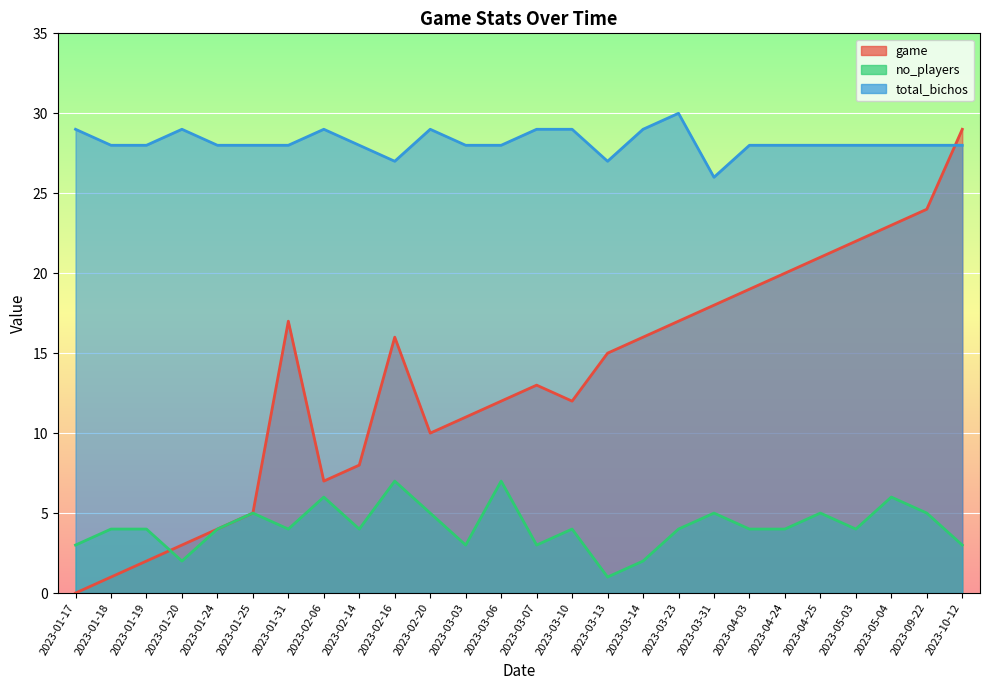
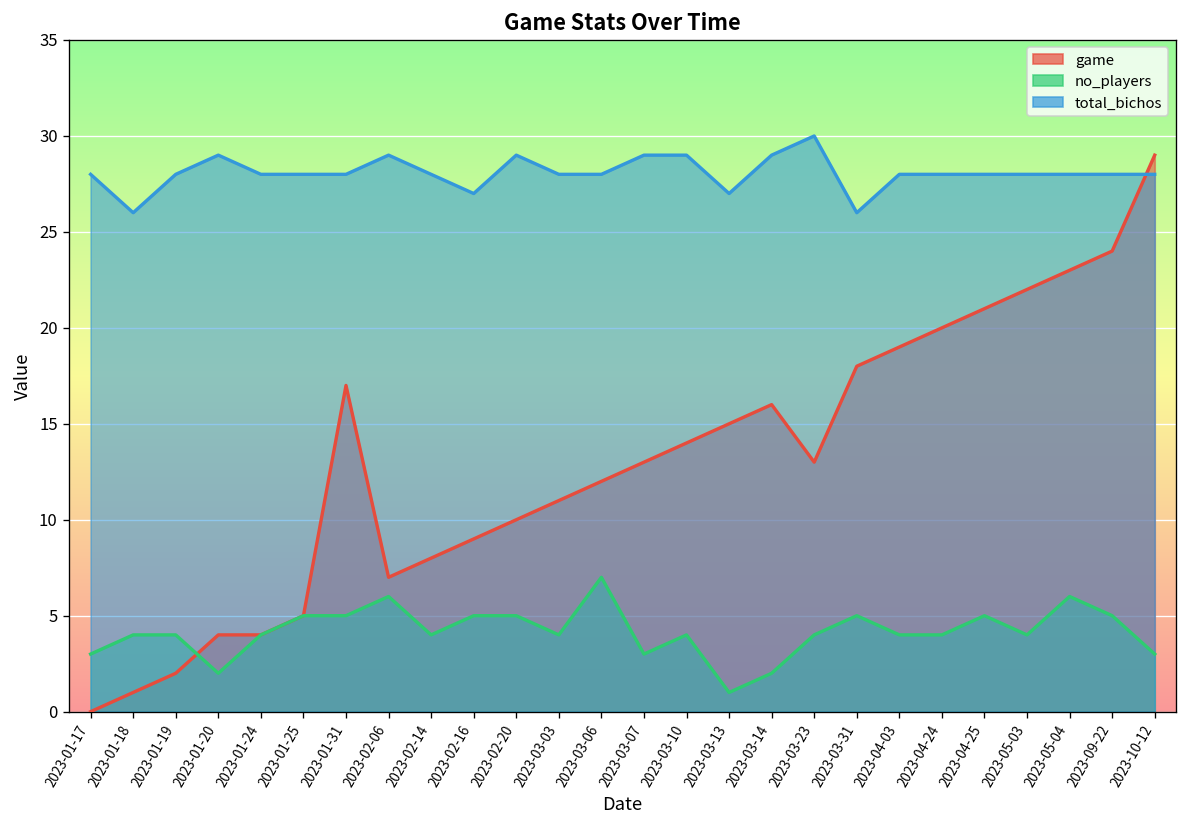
total_bichos, 2023-01-17: 29 -> 28
total_bichos, 2023-01-18: 28 -> 26
game, 2023-01-20: 3 -> 4
no_players, 2023-01-31: 4 -> 5
game, 2023-02-16: 16 -> 9
no_players, 2023-02-16: 7 -> 5
no_players, 2023-03-03: 3 -> 4
game, 2023-03-10: 12 -> 14
game, 2023-03-23: 17 -> 13
